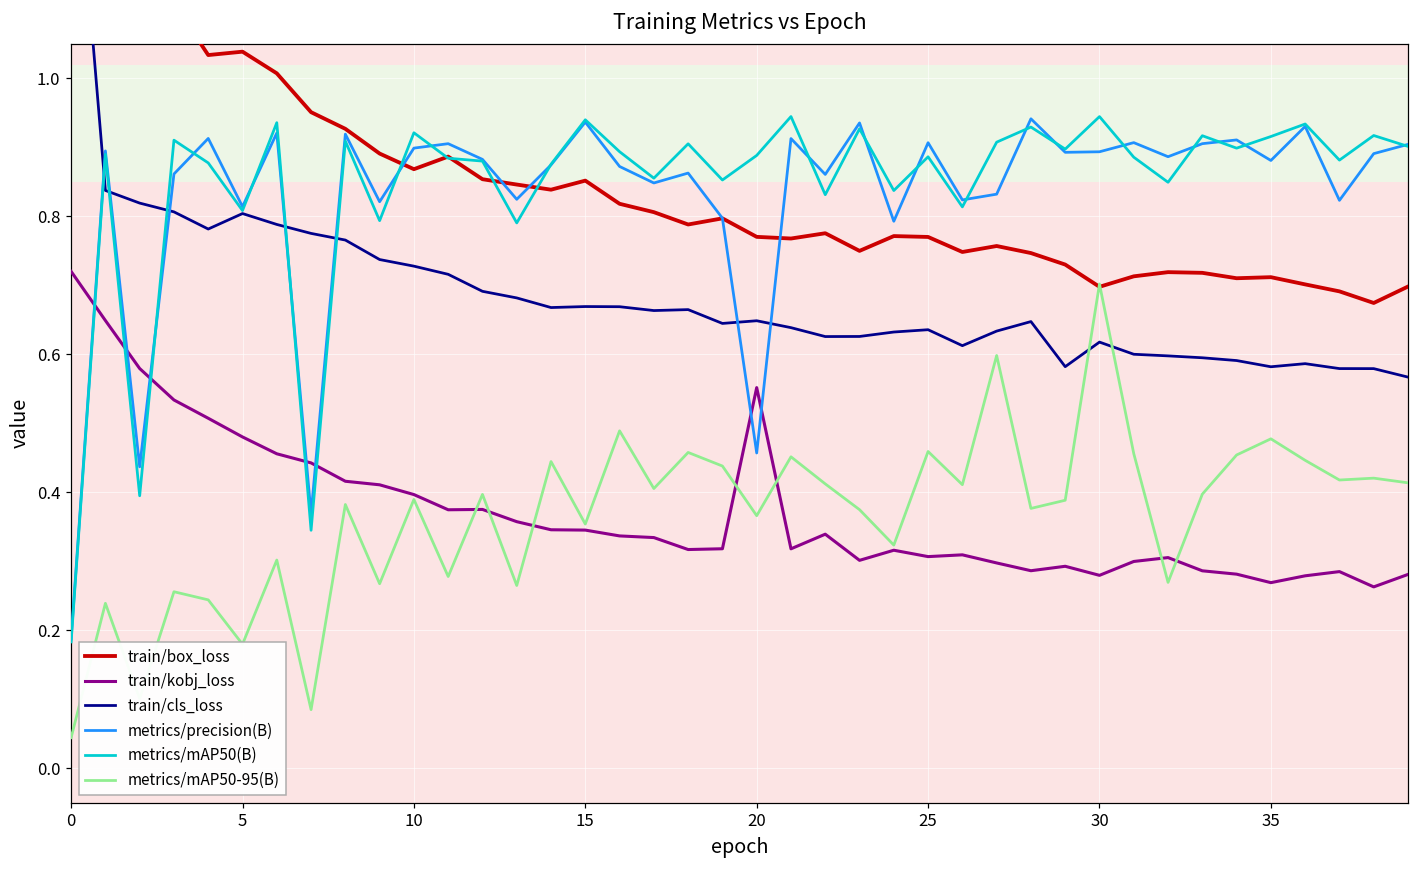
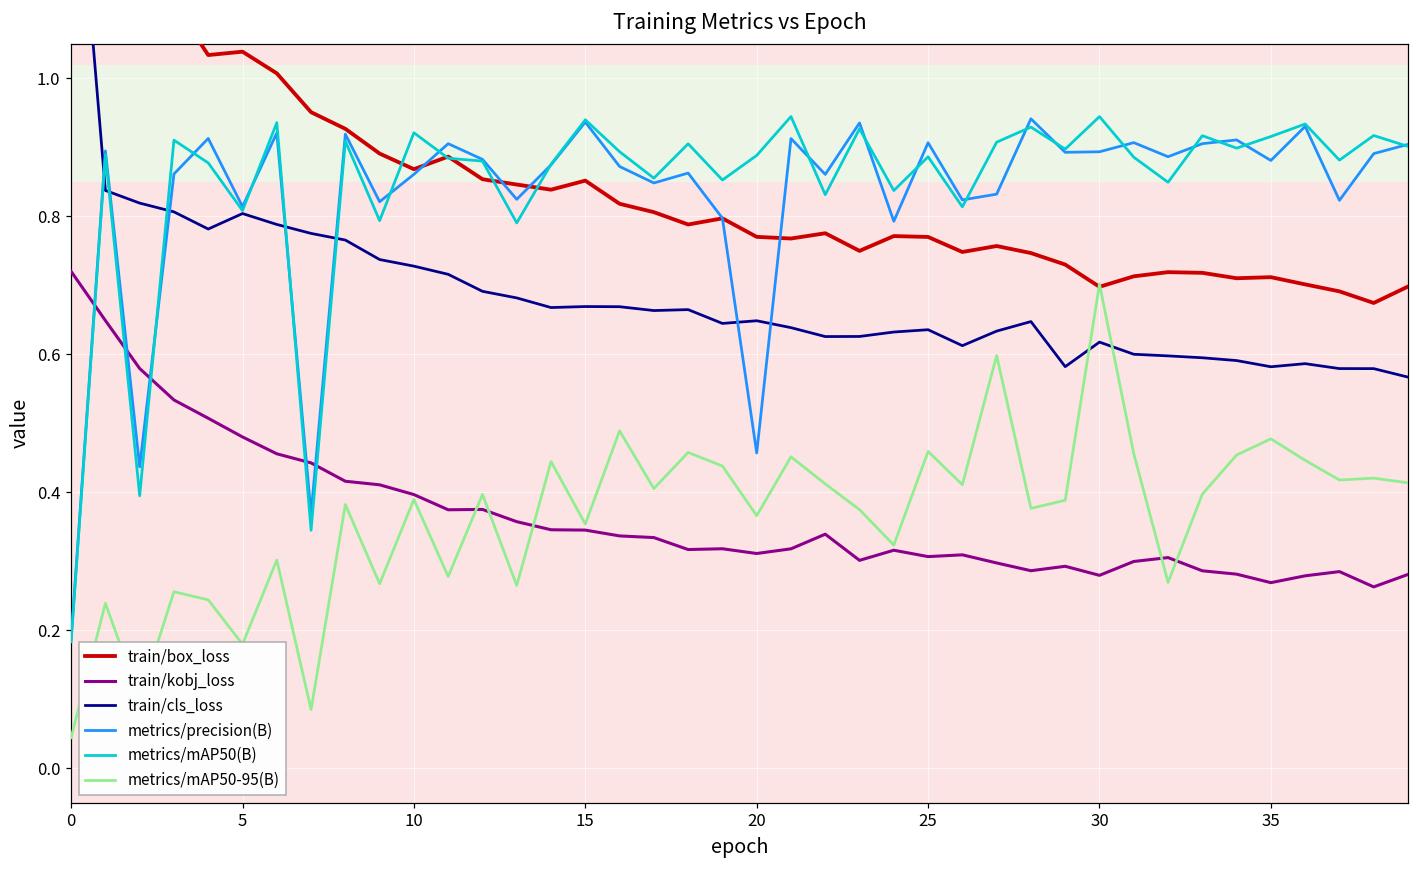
metrics/precision(B), 10: 0.90 -> 0.86
train/kobj_loss, 20: 0.55 -> 0.31
